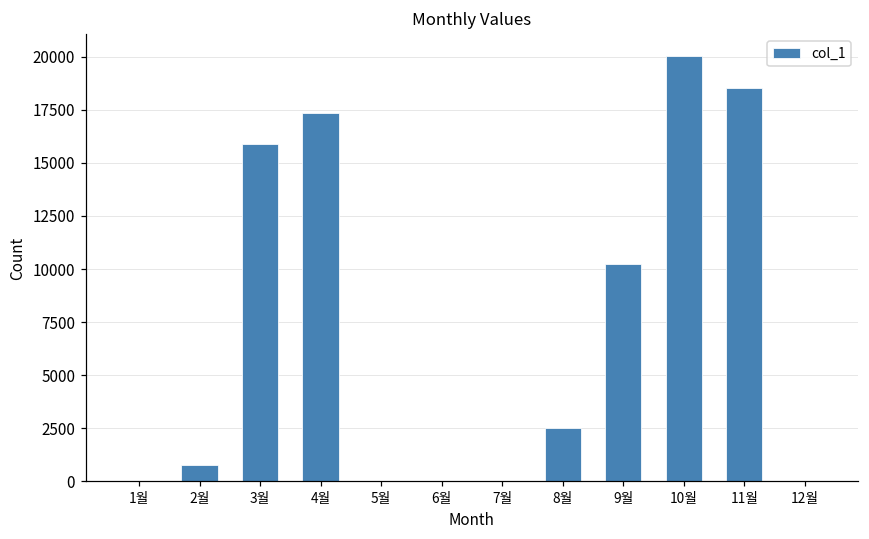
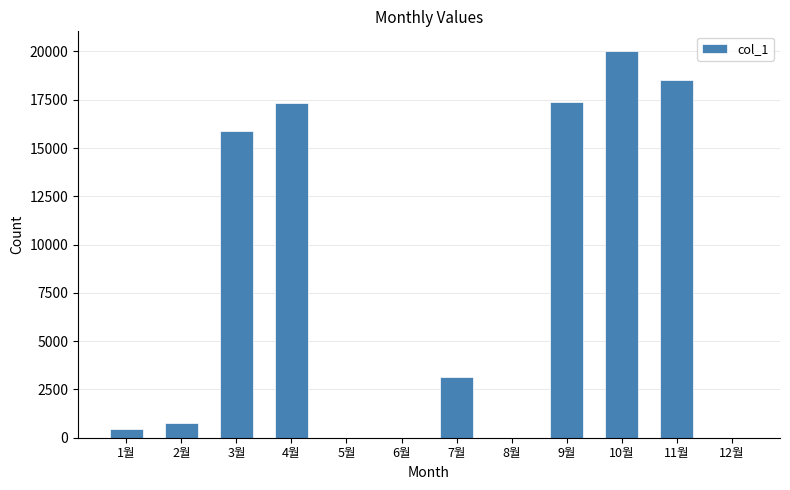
1월: 0 -> 400
7월: 0 -> 3100
8월: 2500 -> 0
9월: 10200 -> 17400
